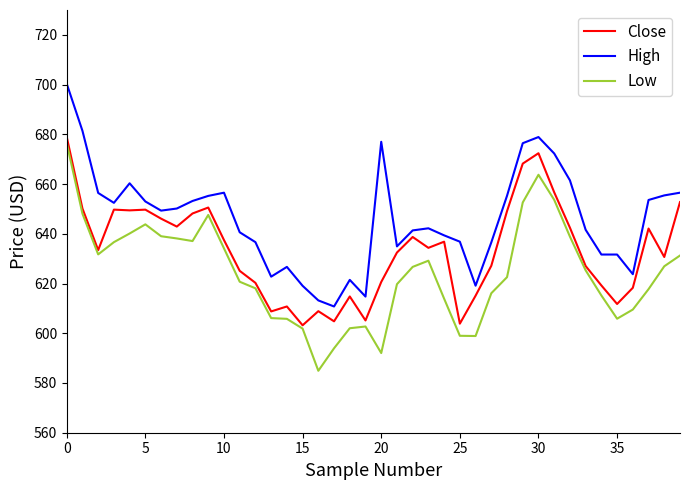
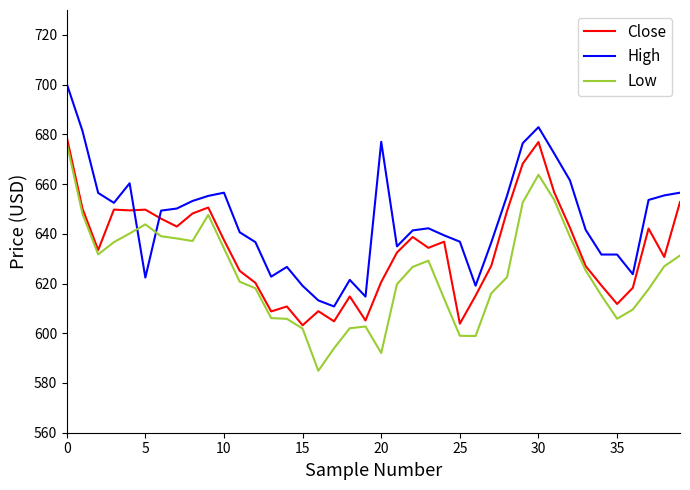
High, 5: 653 -> 622
Close, 30: 672 -> 677
High, 30: 679 -> 683
